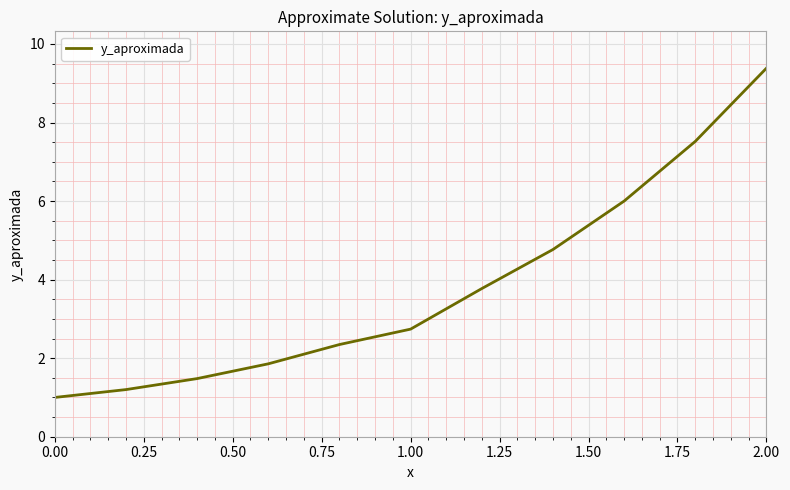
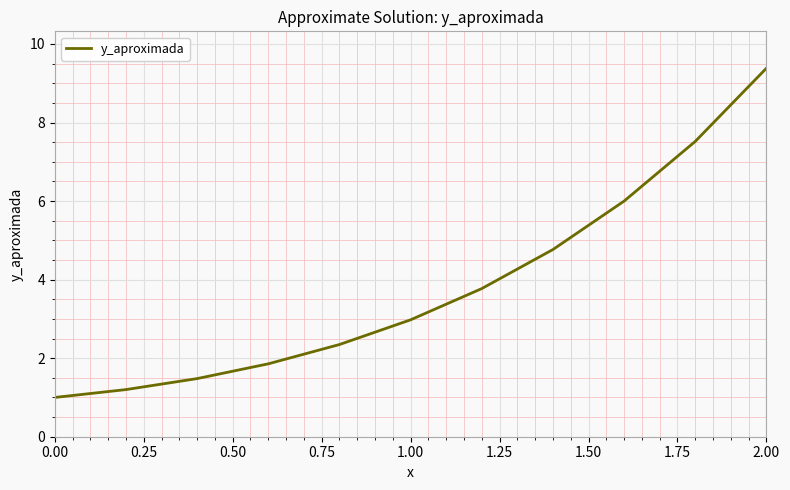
1.00: 2.7 -> 3.0
